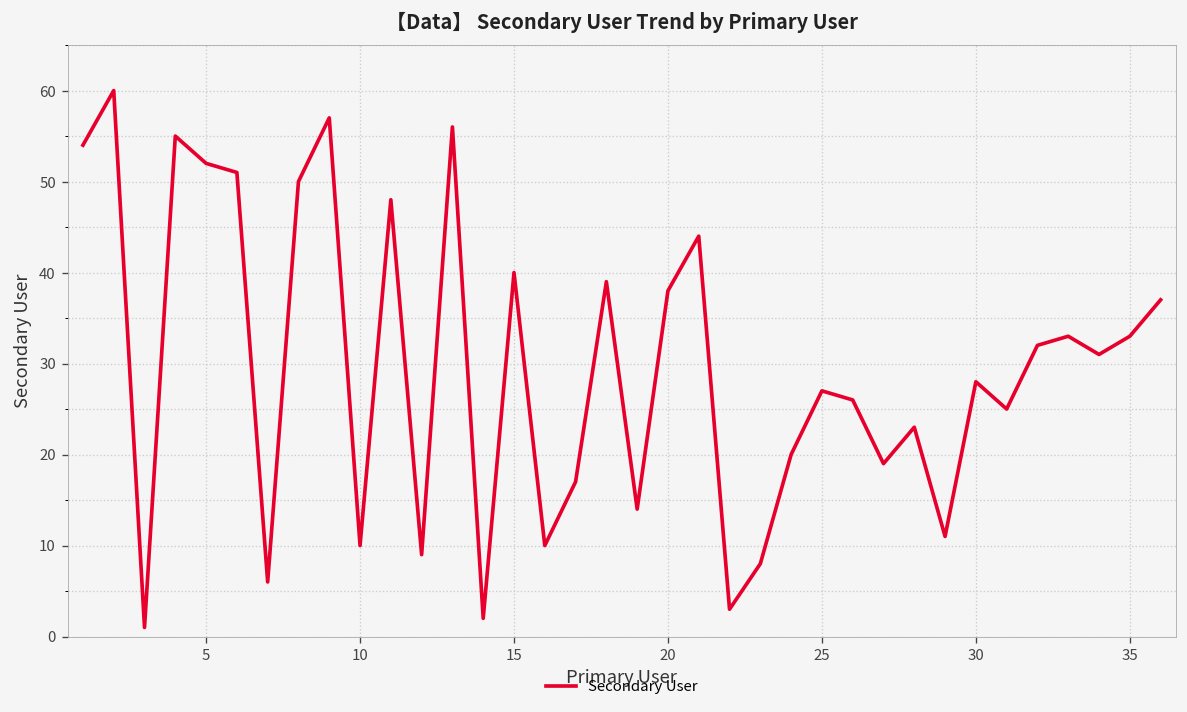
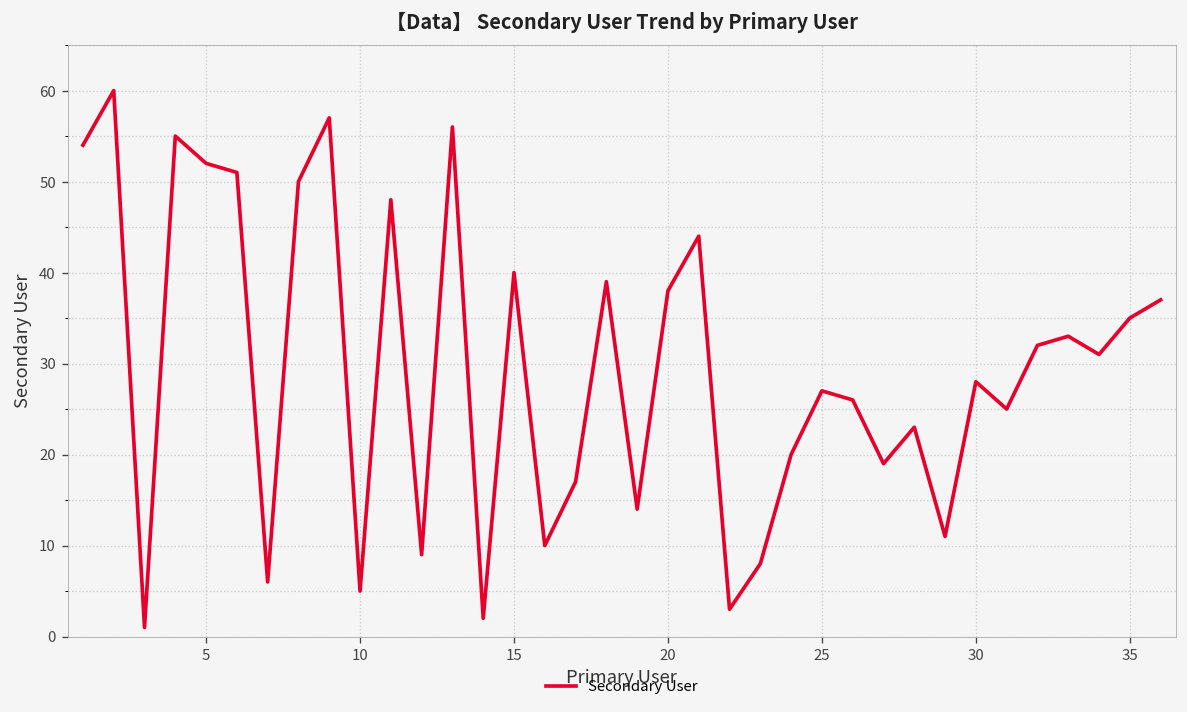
10: 10 -> 5
35: 33 -> 35
